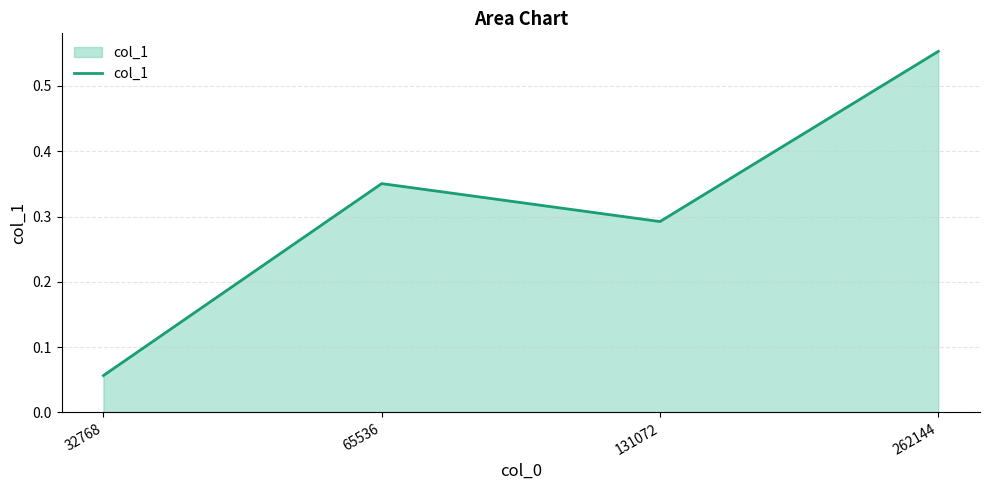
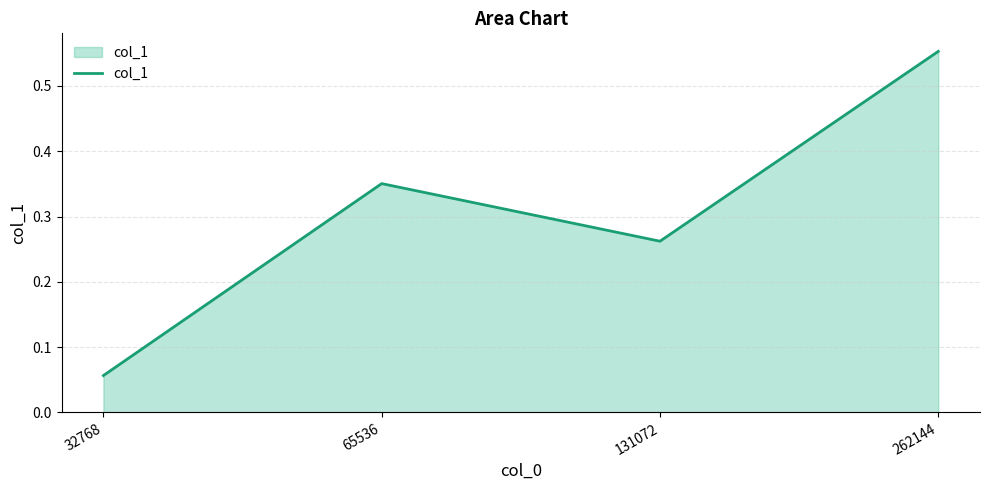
131072: 0.29 -> 0.26
